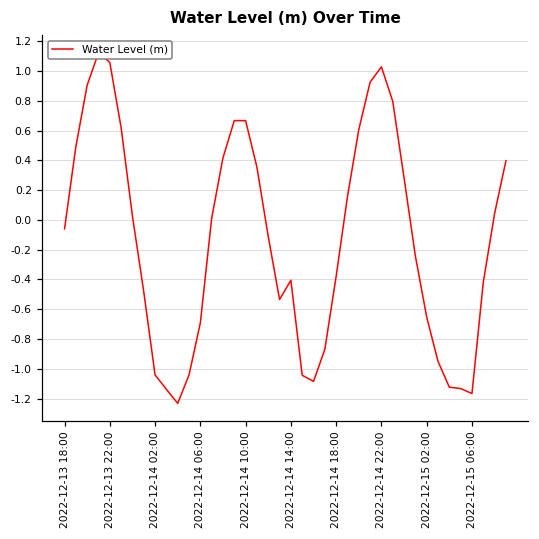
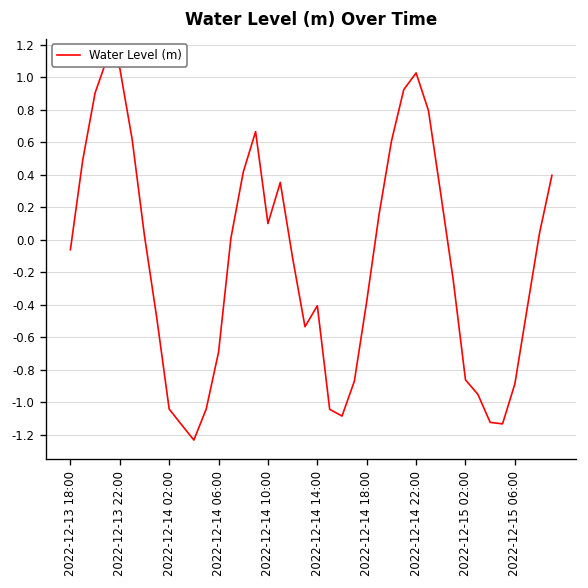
2022-12-14 10:00: 0.67 -> 0.10
2022-12-15 02:00: -0.65 -> -0.86
2022-12-15 06:00: -1.17 -> -0.89
